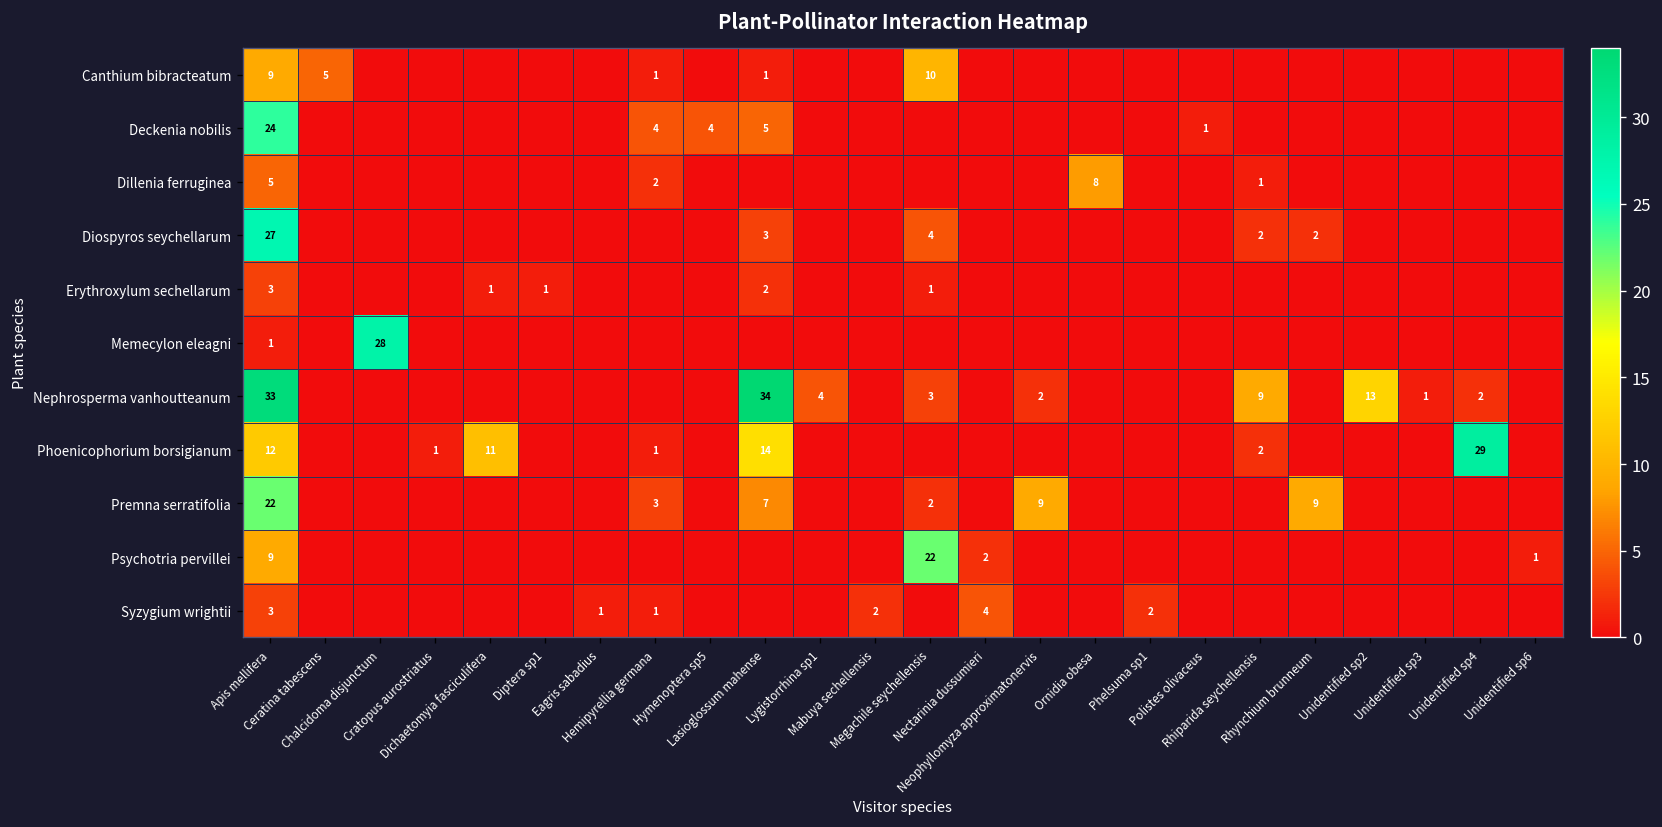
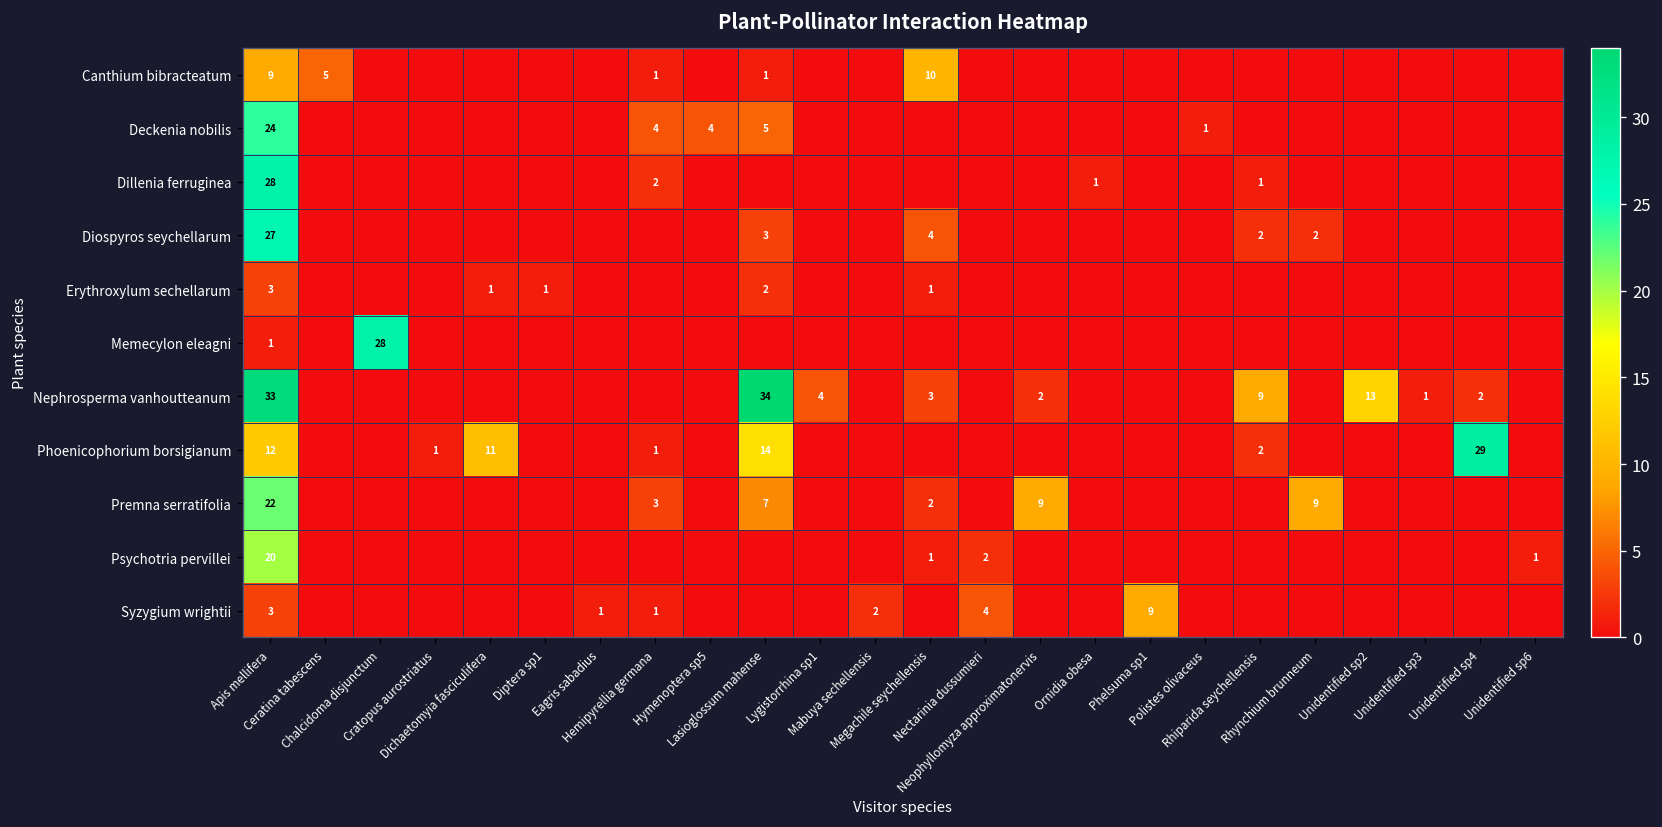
Dillenia ferruginea, Apis mellifera: 5 -> 28
Dillenia ferruginea, Ornidia obesa: 8 -> 1
Psychotria pervillei, Apis mellifera: 9 -> 20
Psychotria pervillei, Megachile seychellensis: 22 -> 1
Syzygium wrightii, Phelsuma sp1: 2 -> 9
